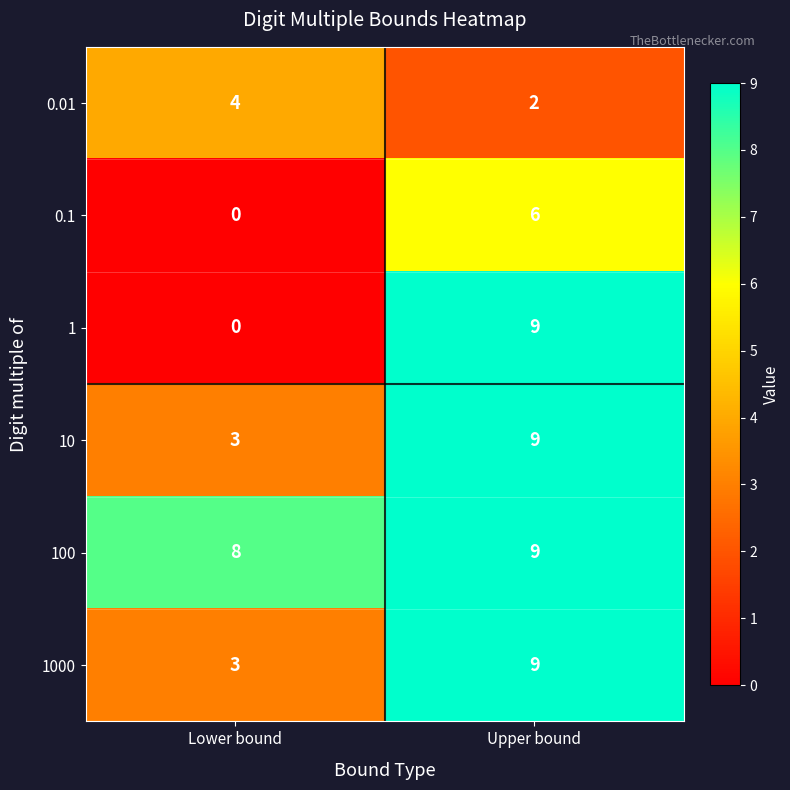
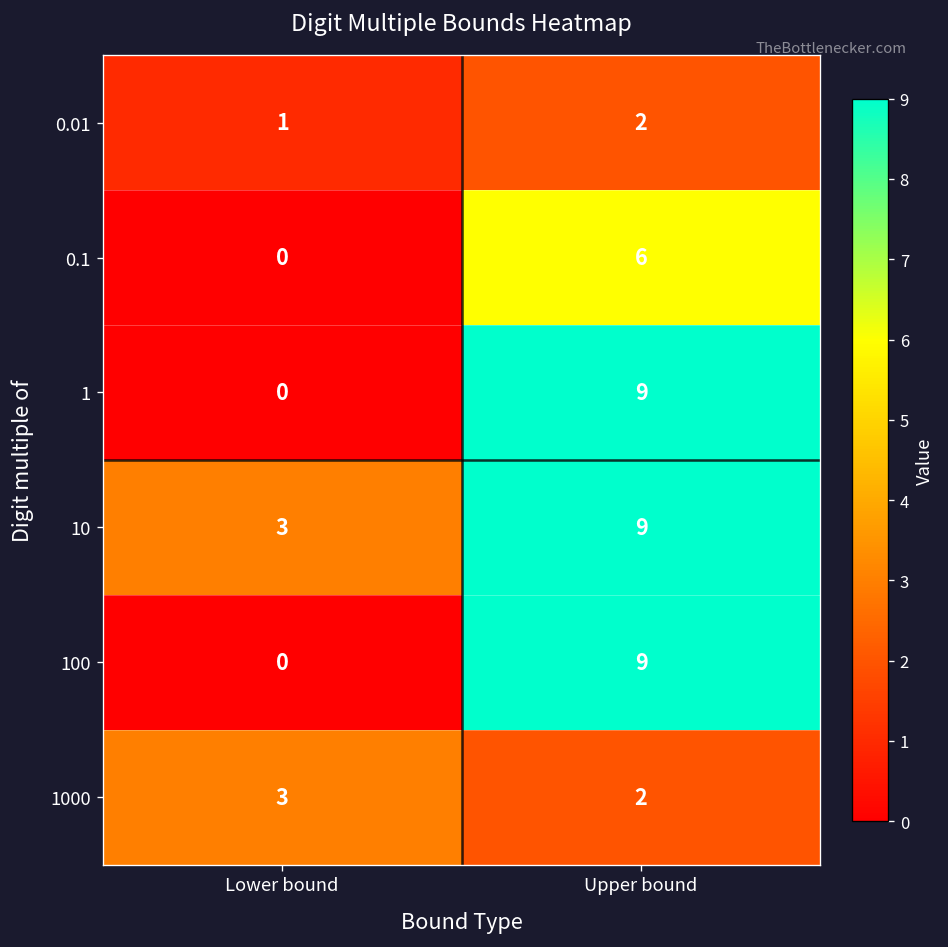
0.01, Lower bound: 4 -> 1
100, Lower bound: 8 -> 0
1000, Upper bound: 9 -> 2
